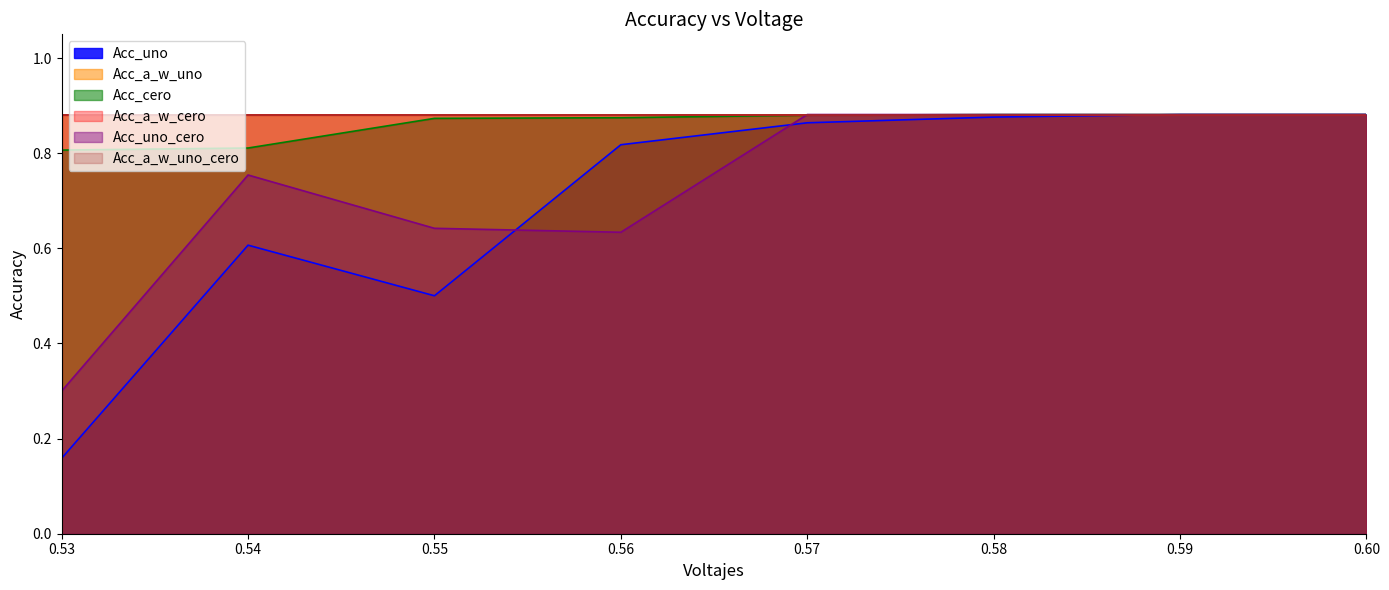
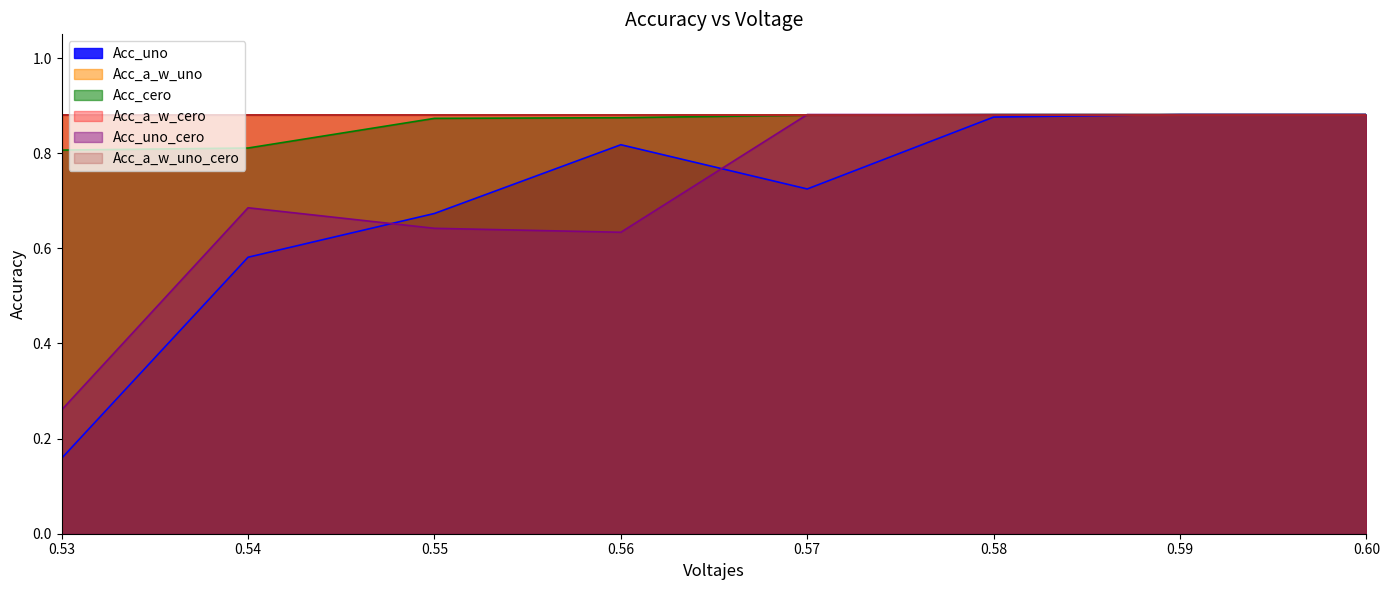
Acc_uno_cero, 0.53: 0.30 -> 0.26
Acc_uno, 0.54: 0.61 -> 0.58
Acc_uno_cero, 0.54: 0.75 -> 0.69
Acc_uno, 0.55: 0.50 -> 0.67
Acc_uno, 0.57: 0.86 -> 0.72
